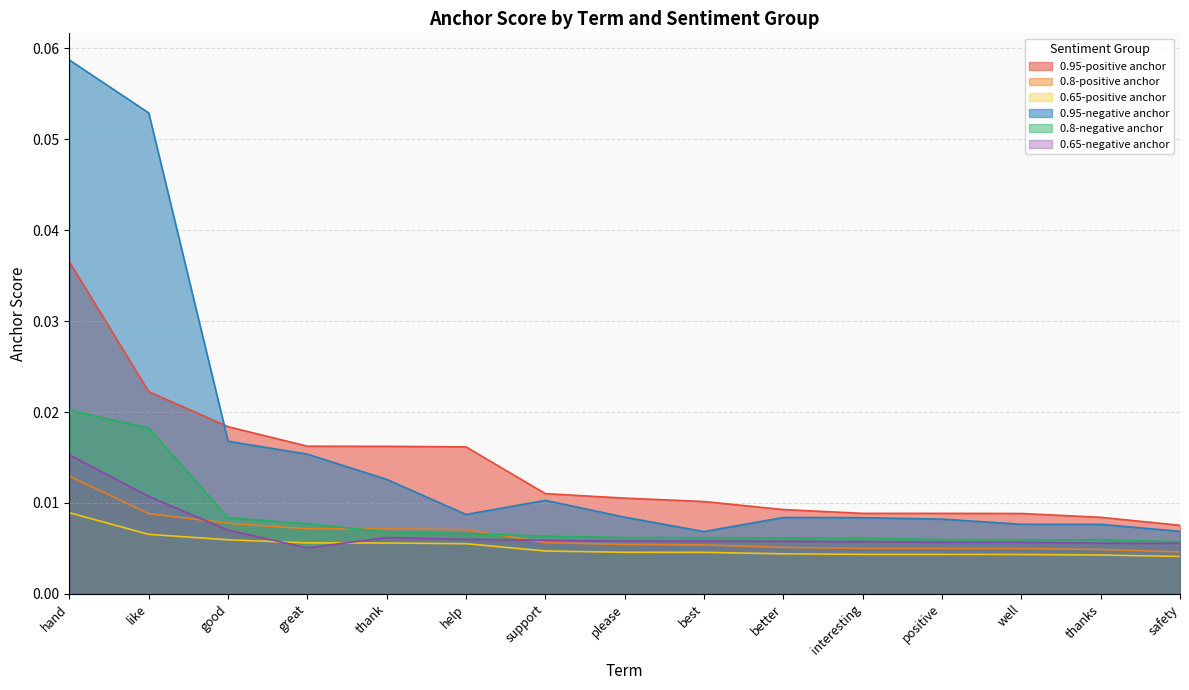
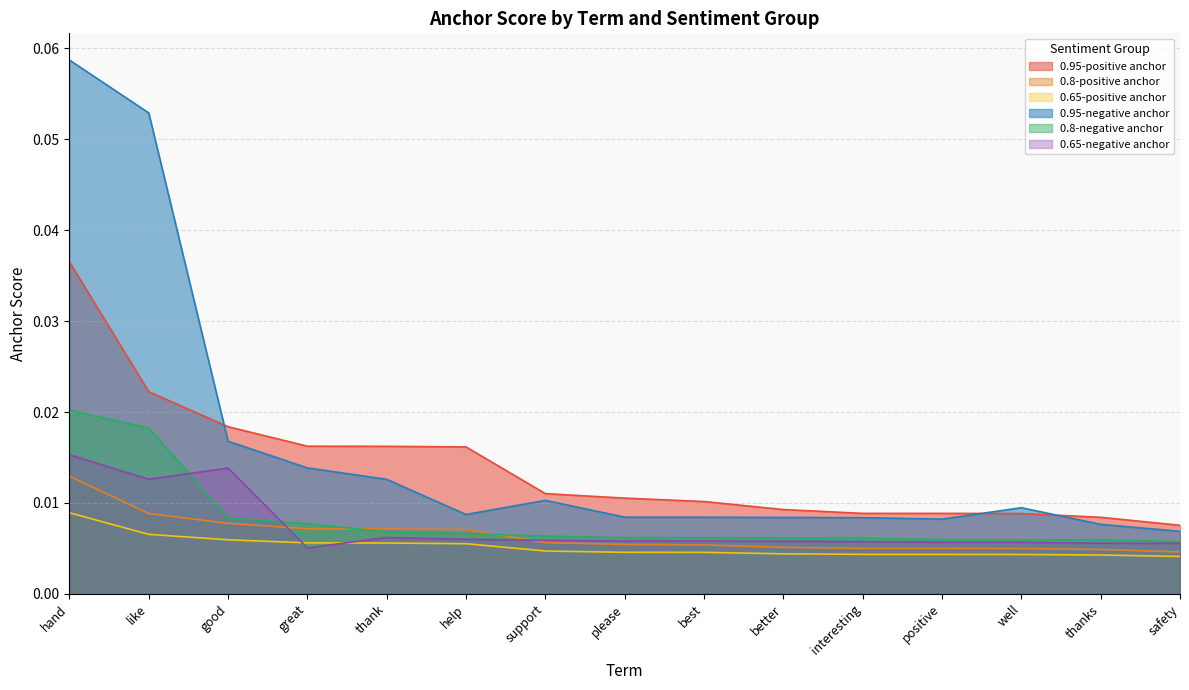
0.65-negative anchor, like: 0.011 -> 0.013
0.65-negative anchor, good: 0.007 -> 0.014
0.95-negative anchor, great: 0.015 -> 0.014
0.95-negative anchor, best: 0.007 -> 0.008
0.95-negative anchor, well: 0.008 -> 0.009
